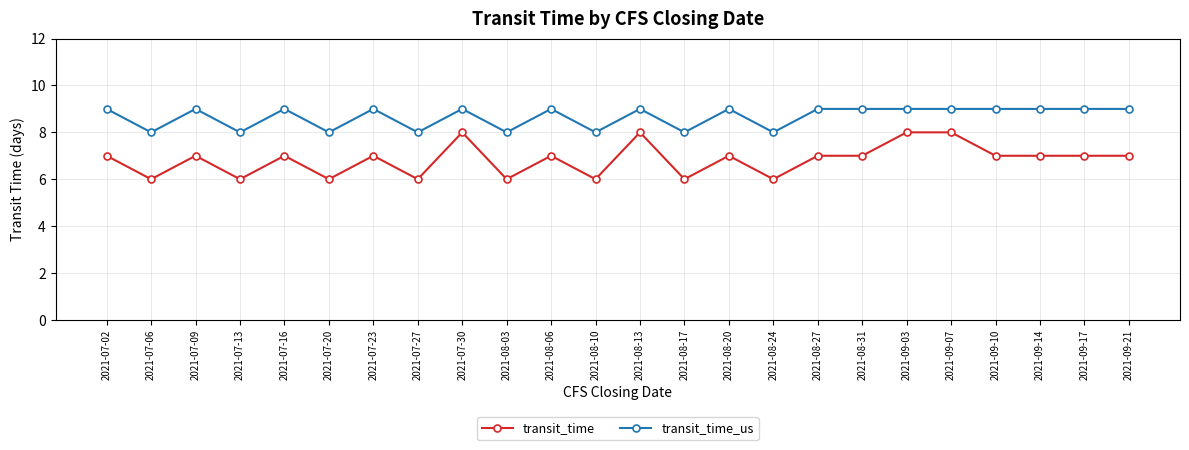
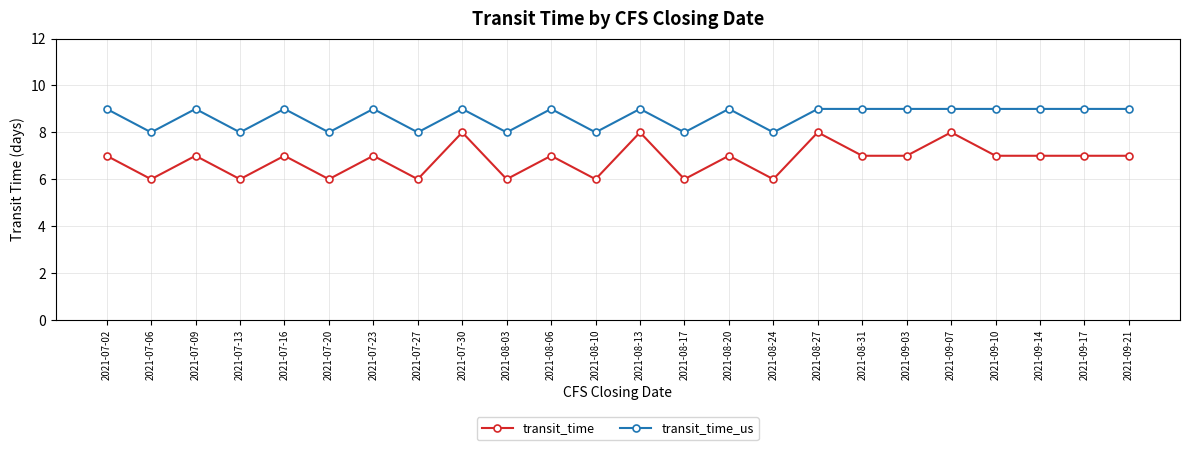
transit_time, 2021-08-27: 7 -> 8
transit_time, 2021-09-03: 8 -> 7
